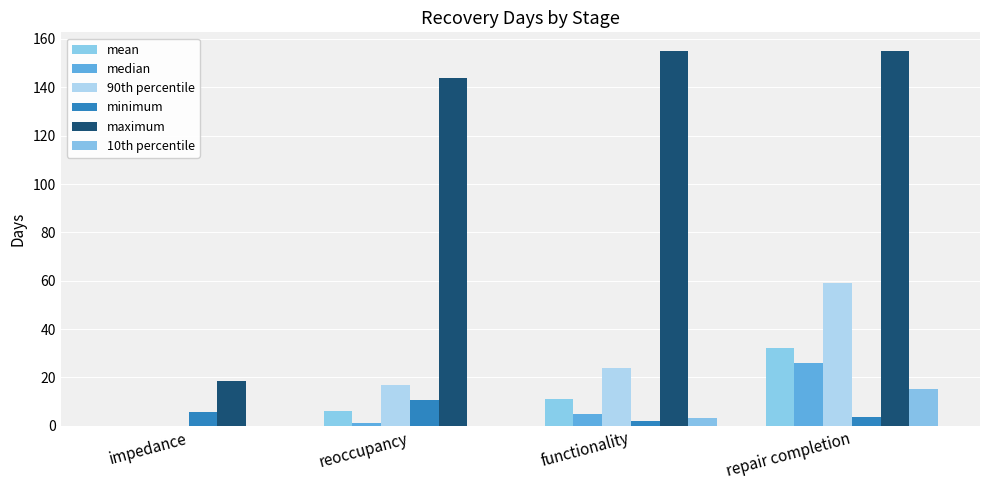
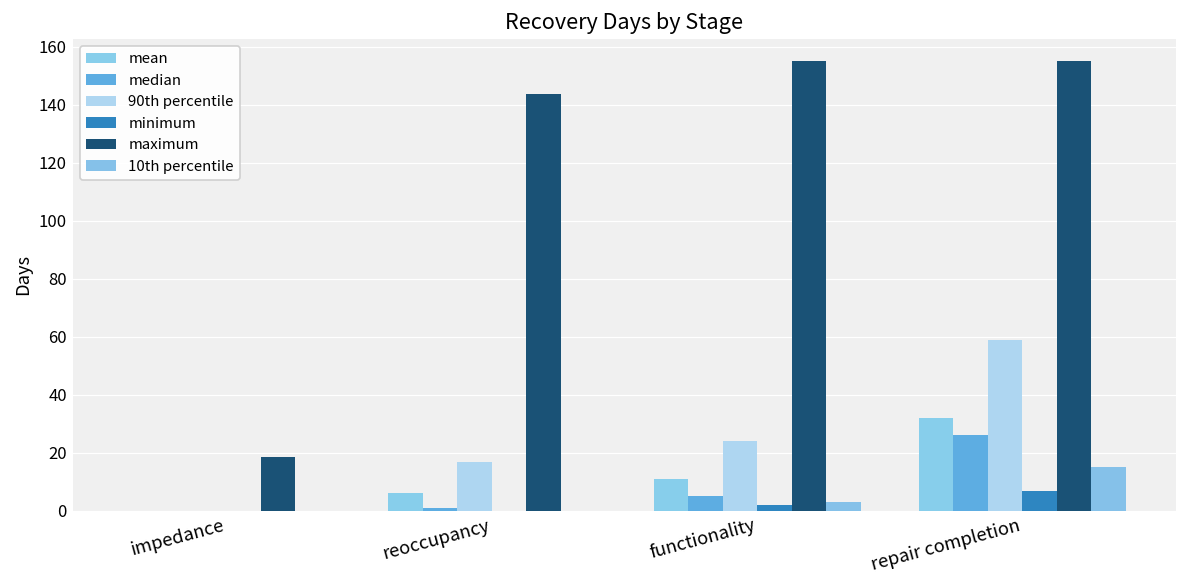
minimum, impedance: 6 -> 0
minimum, reoccupancy: 11 -> 0
minimum, repair completion: 4 -> 7
